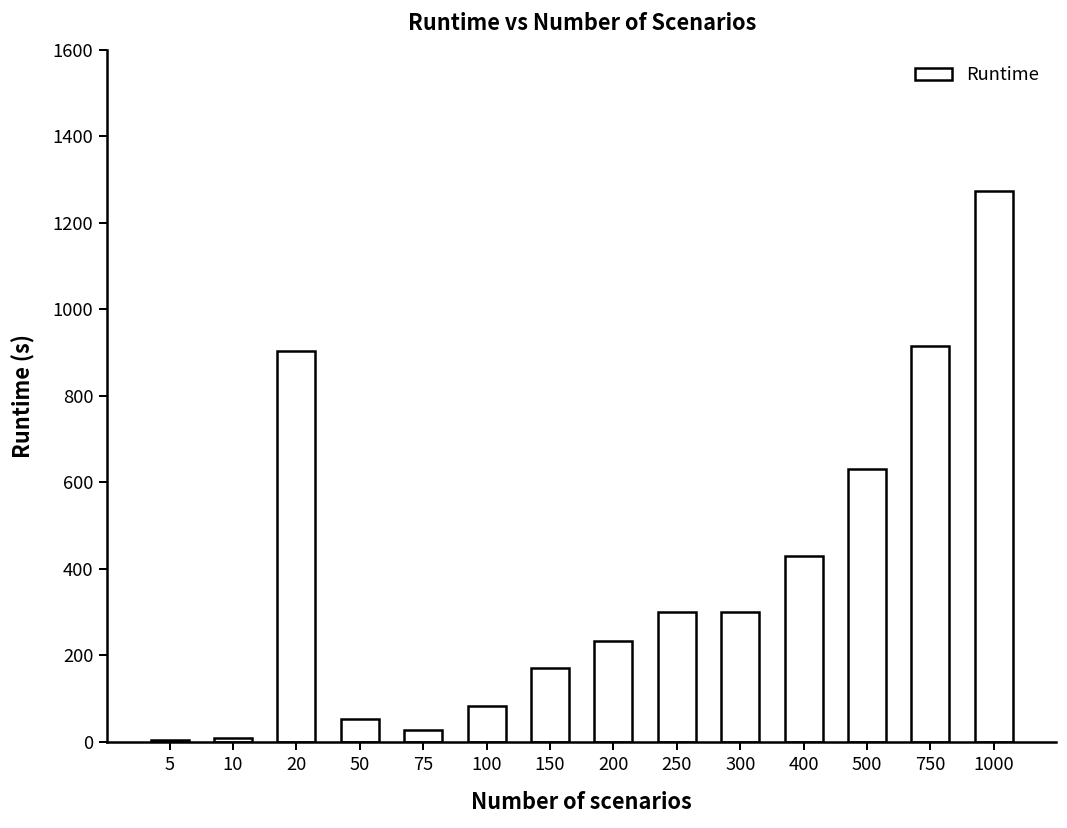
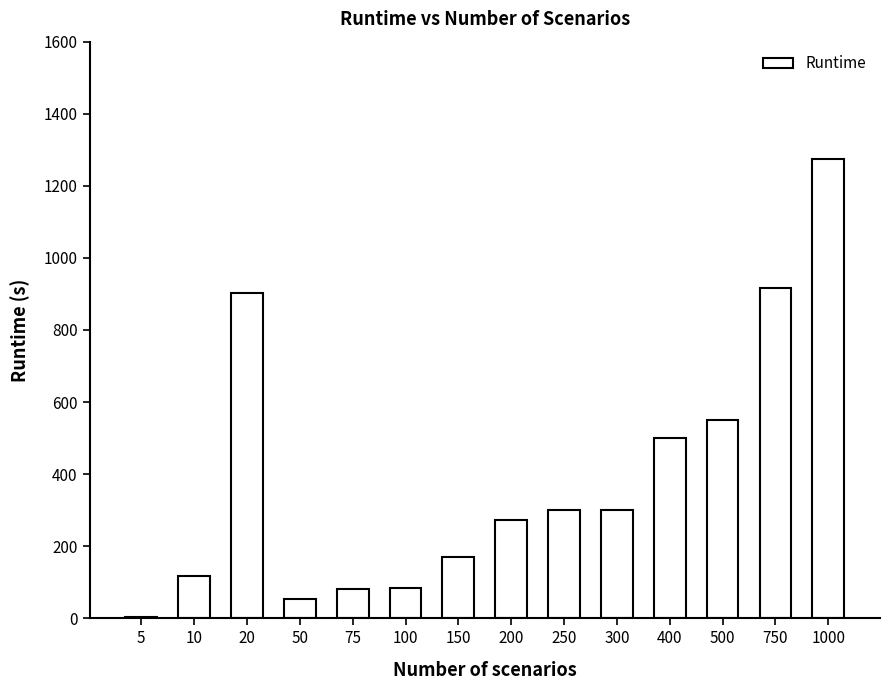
10: 10 -> 120
75: 30 -> 80
200: 230 -> 270
400: 430 -> 500
500: 630 -> 550
